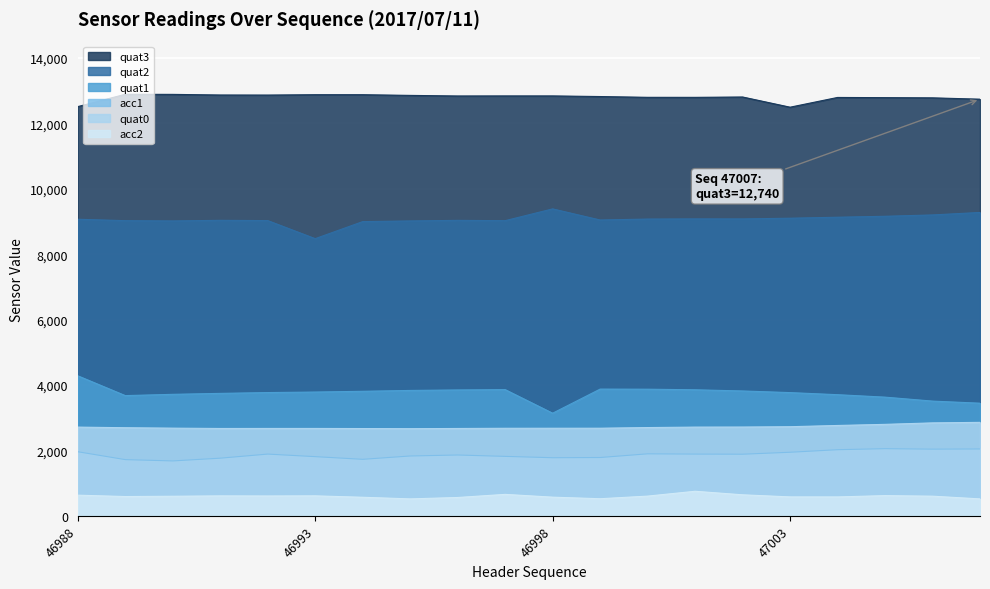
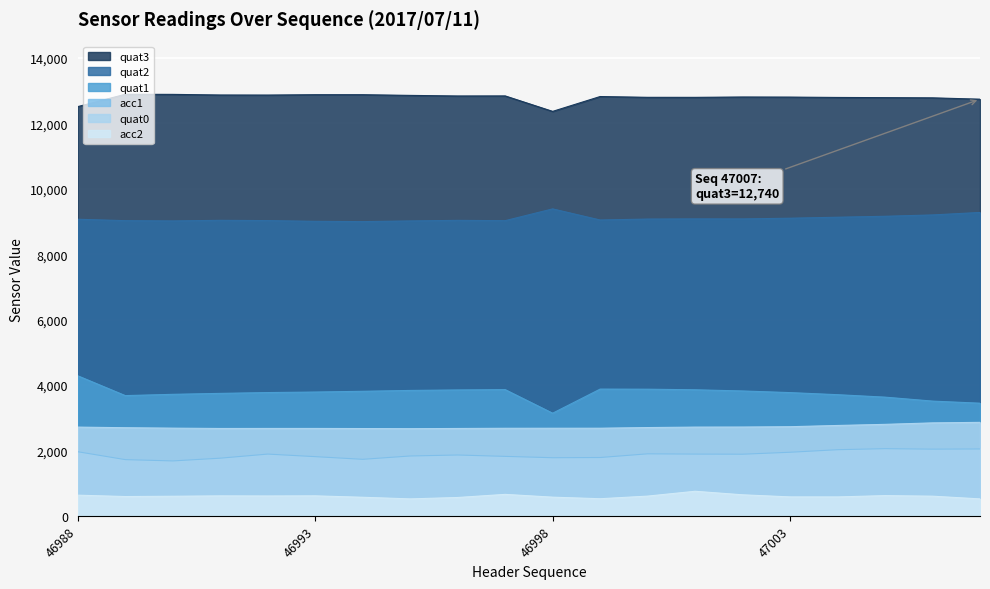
quat2, 46993: 8,500 -> 9,000
quat3, 46998: 12,800 -> 12,400
quat3, 47003: 12,500 -> 12,800
